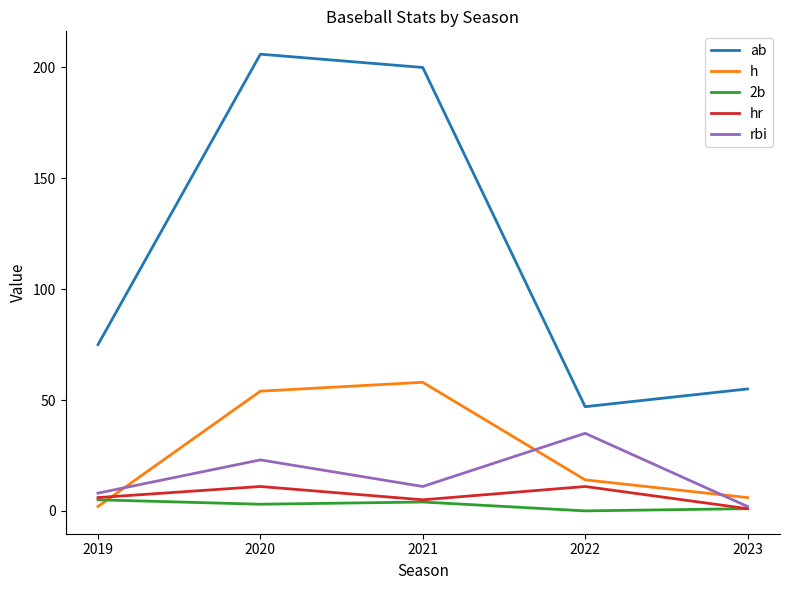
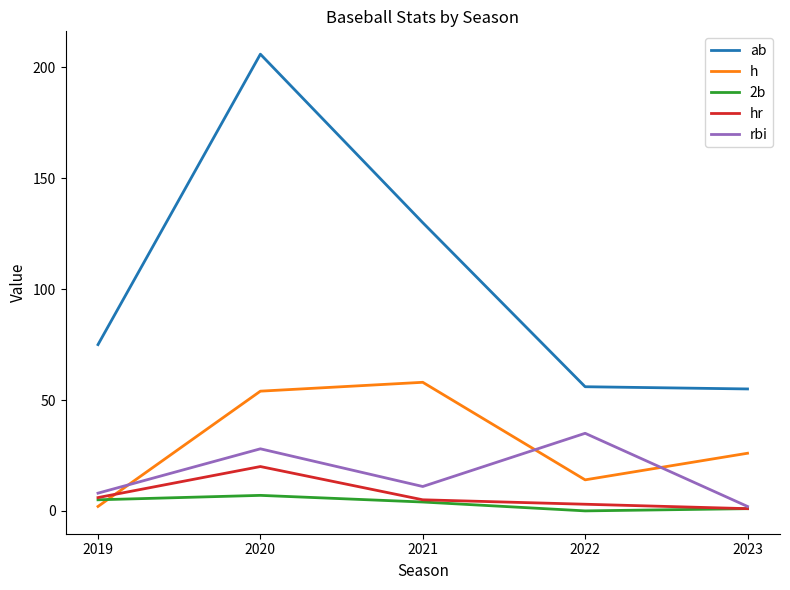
2b, 2020: 3 -> 7
hr, 2020: 11 -> 20
rbi, 2020: 23 -> 28
ab, 2021: 200 -> 130
ab, 2022: 47 -> 56
hr, 2022: 11 -> 3
h, 2023: 6 -> 26
